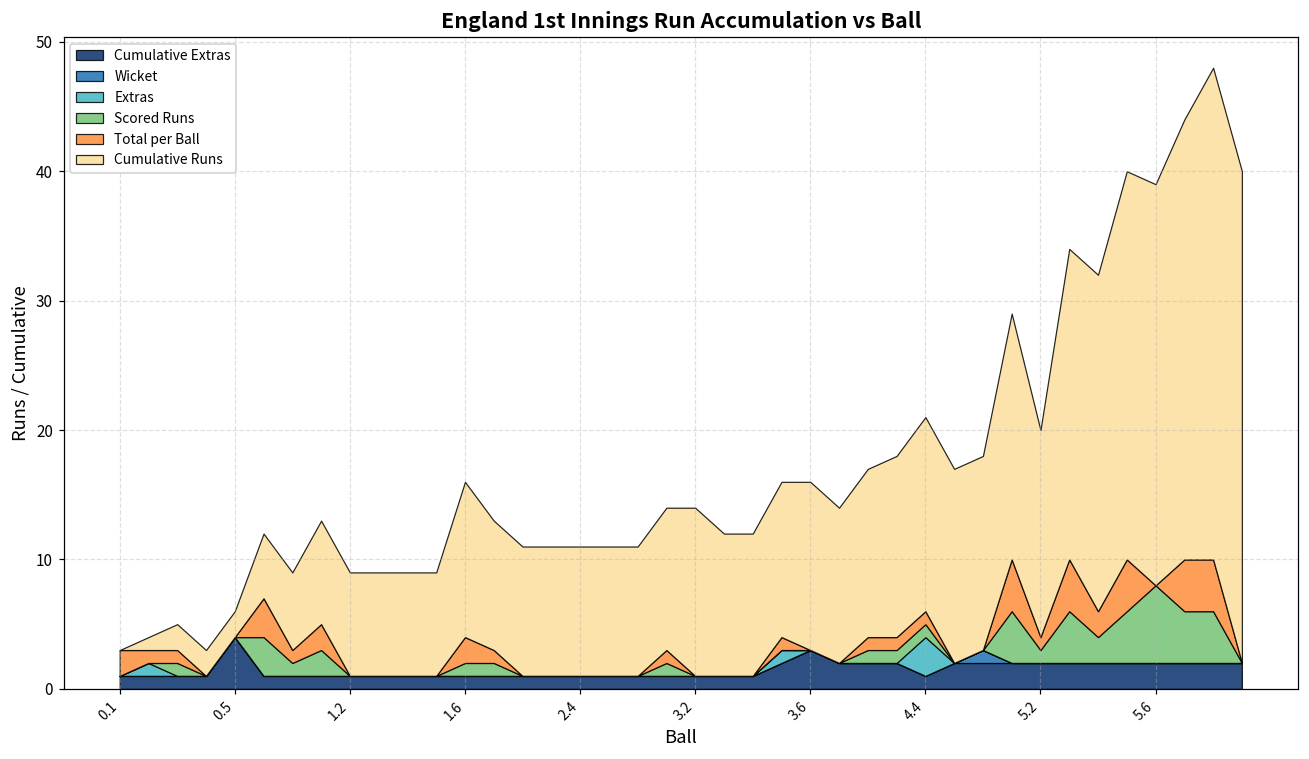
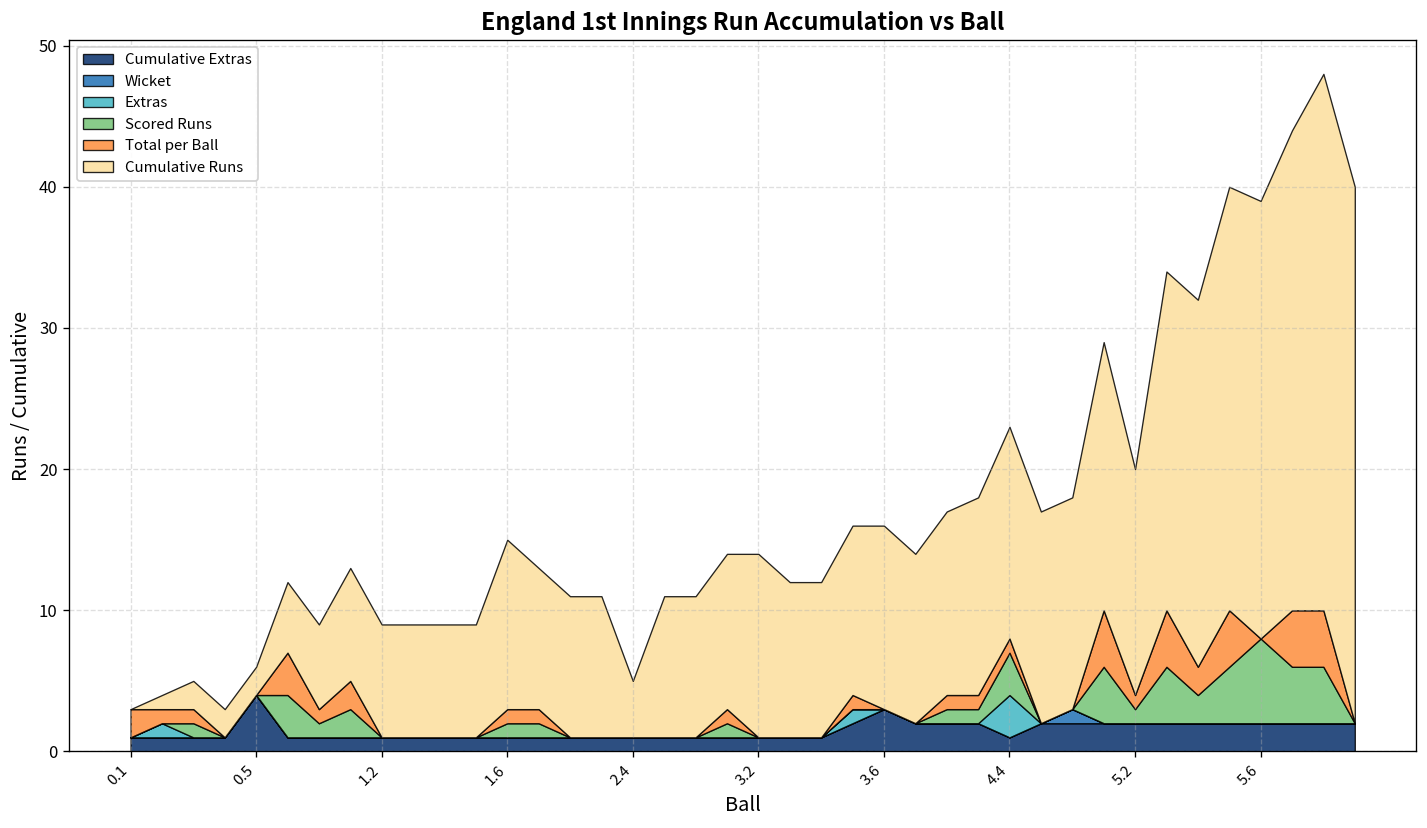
Total per Ball, 1.6: 2 -> 1
Cumulative Runs, 2.4: 10 -> 4
Scored Runs, 4.4: 1 -> 3
